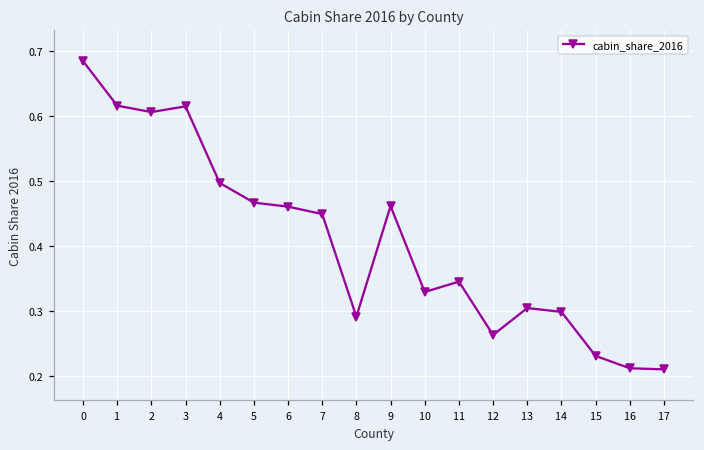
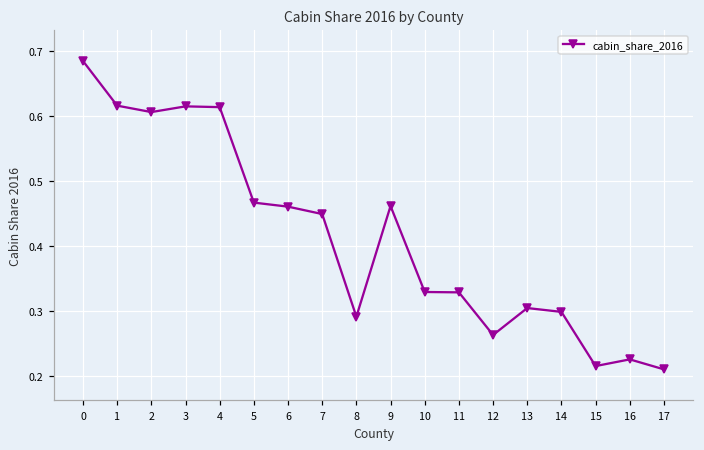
4: 0.50 -> 0.61
11: 0.34 -> 0.33
15: 0.23 -> 0.21
16: 0.21 -> 0.22
